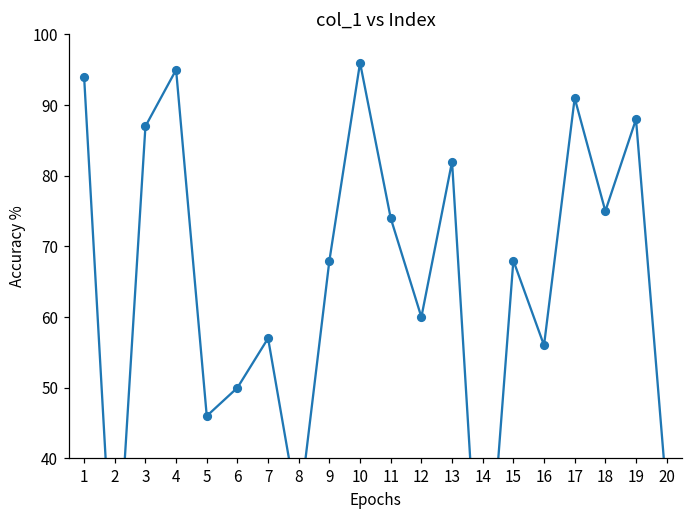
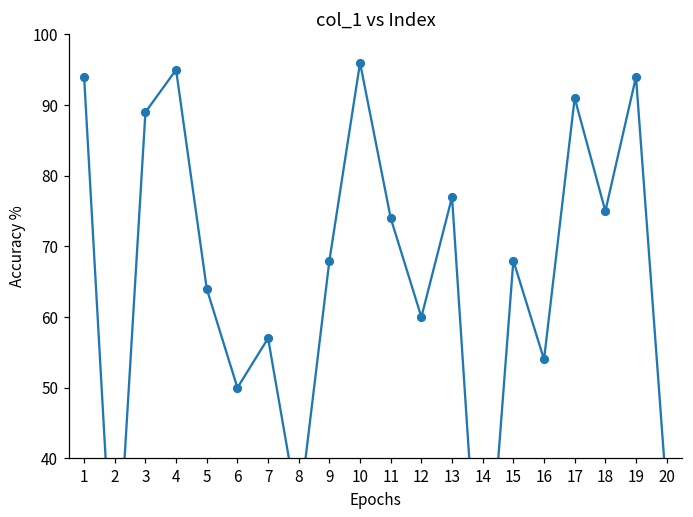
3: 87 -> 89
5: 46 -> 64
13: 82 -> 77
16: 56 -> 54
19: 88 -> 94
